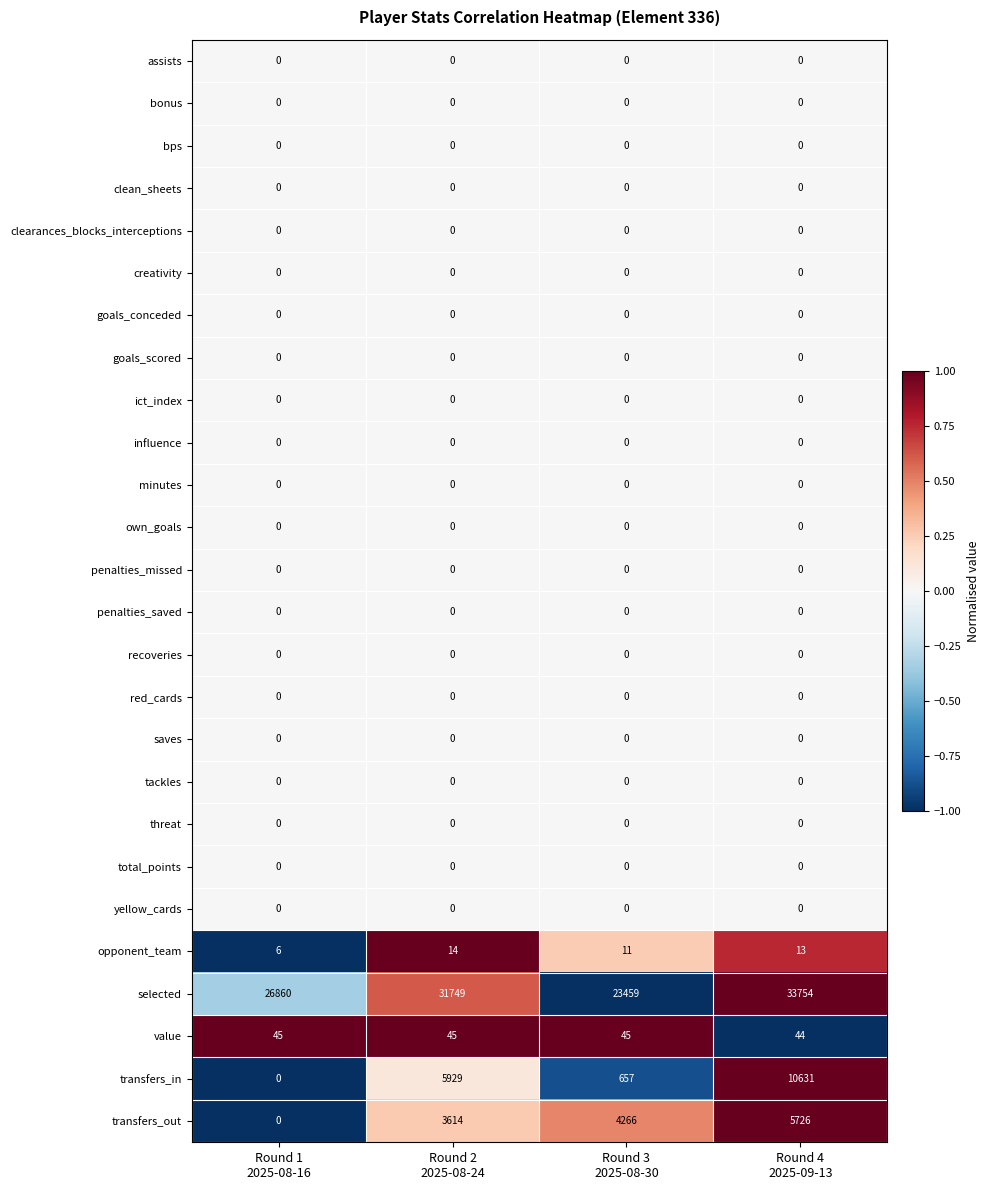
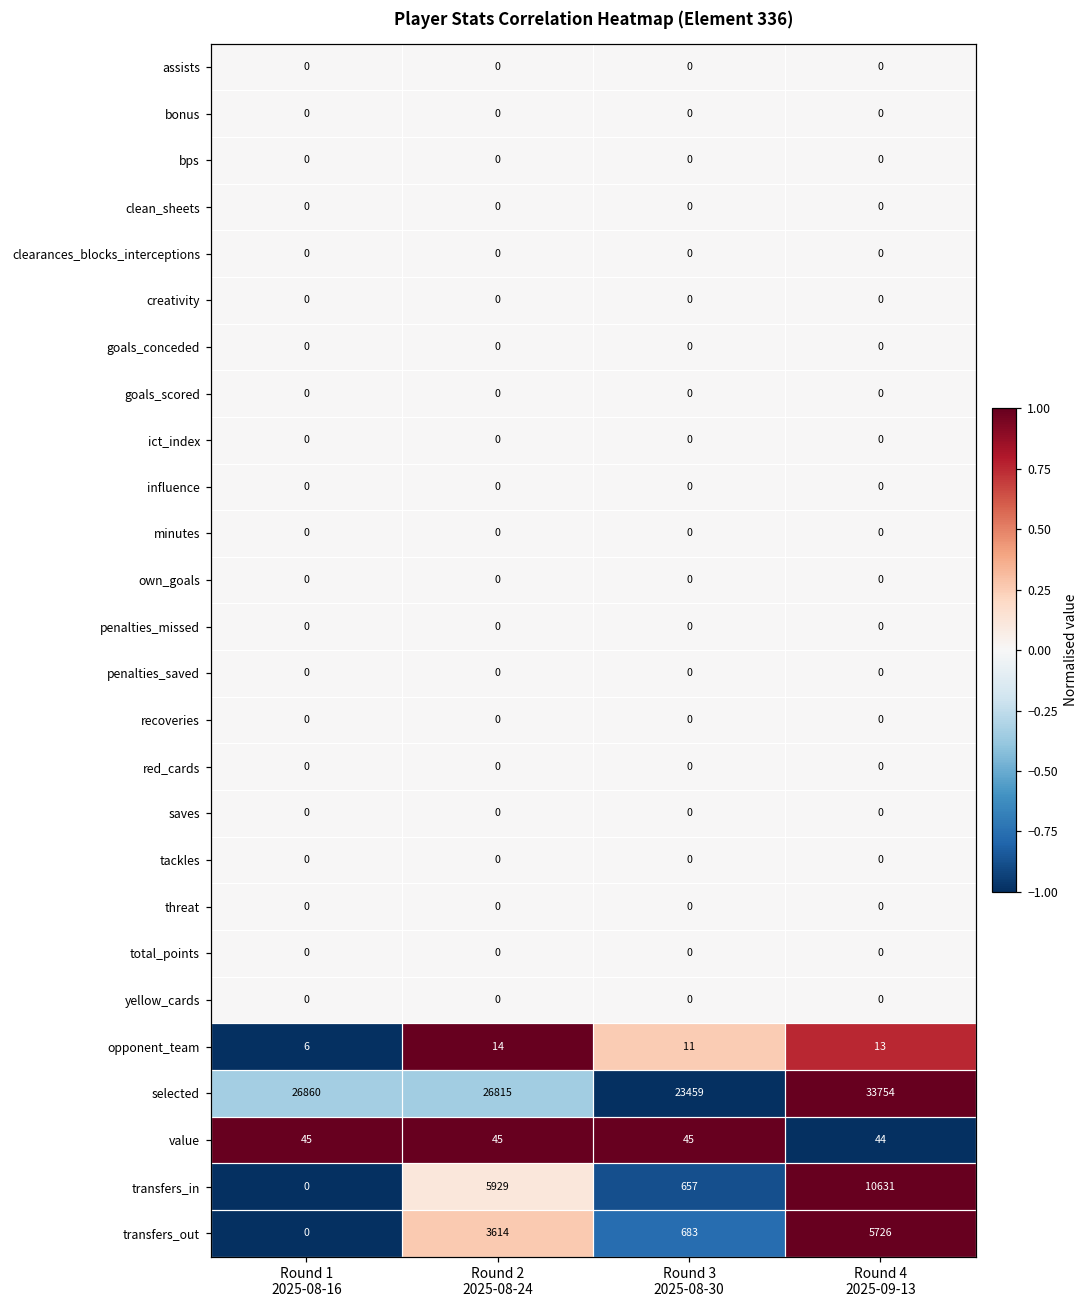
selected, Round 2 2025-08-24: 31749 -> 26815
transfers_out, Round 3 2025-08-30: 4266 -> 683
